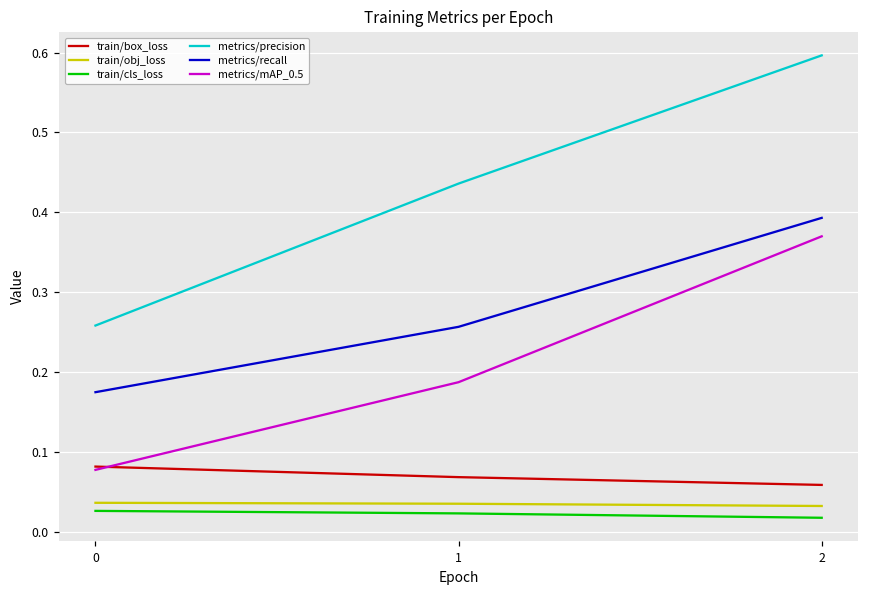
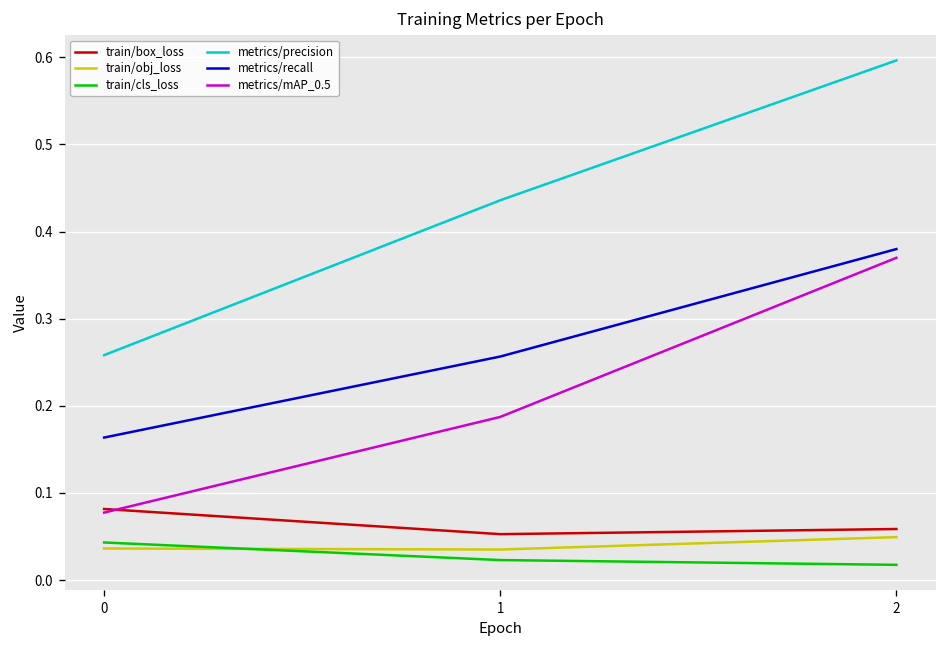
train/cls_loss, 0: 0.03 -> 0.04
metrics/recall, 0: 0.17 -> 0.16
train/box_loss, 1: 0.07 -> 0.05
train/obj_loss, 2: 0.03 -> 0.05
metrics/recall, 2: 0.39 -> 0.38
